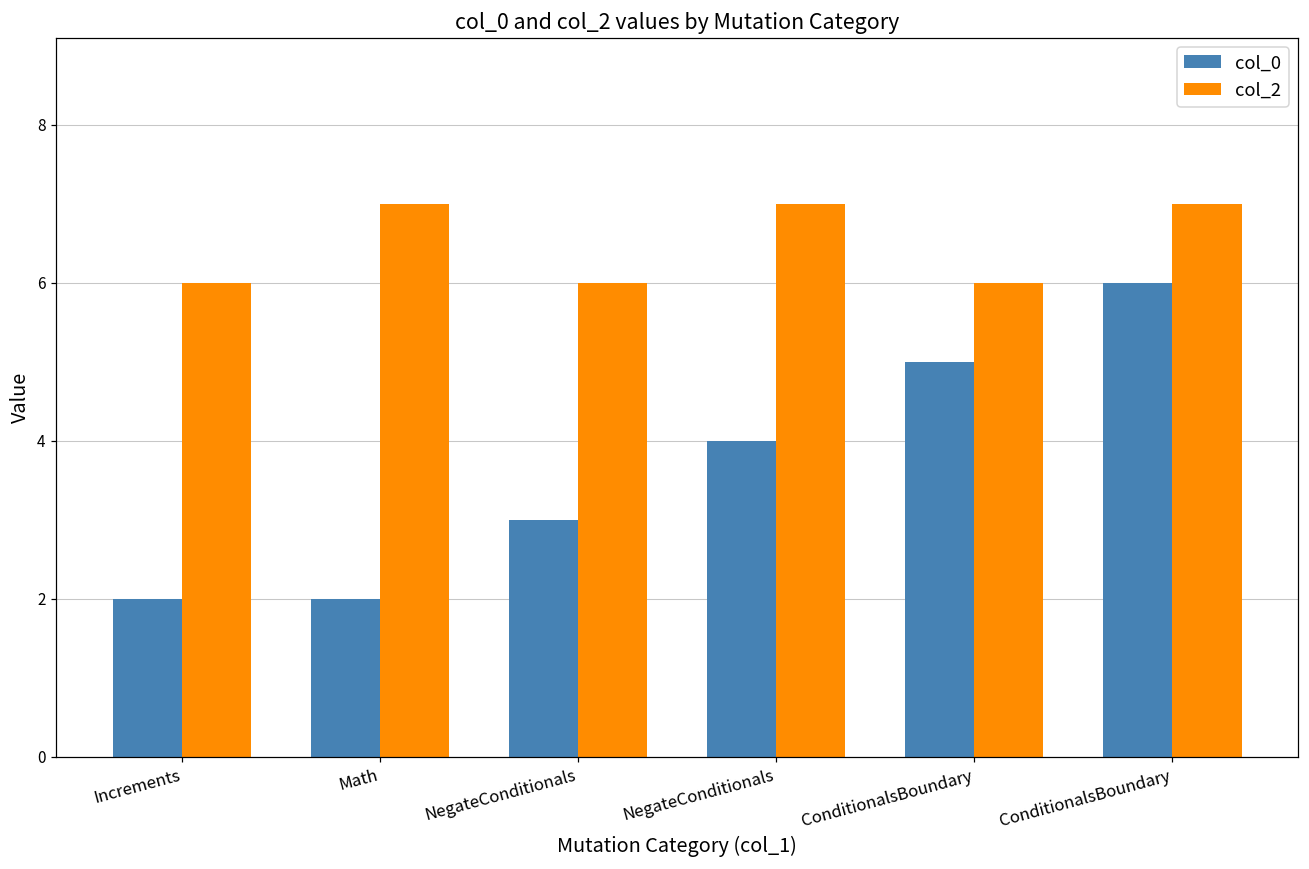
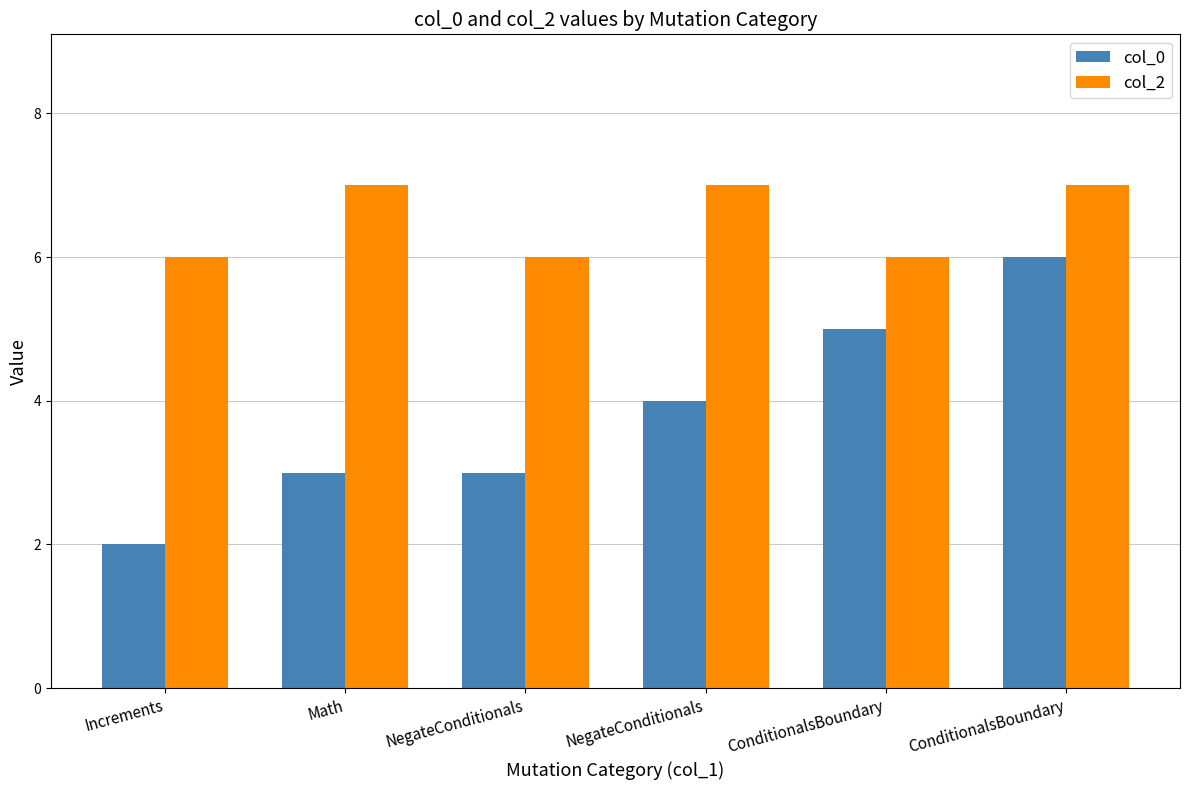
col_0, Math: 2 -> 3
